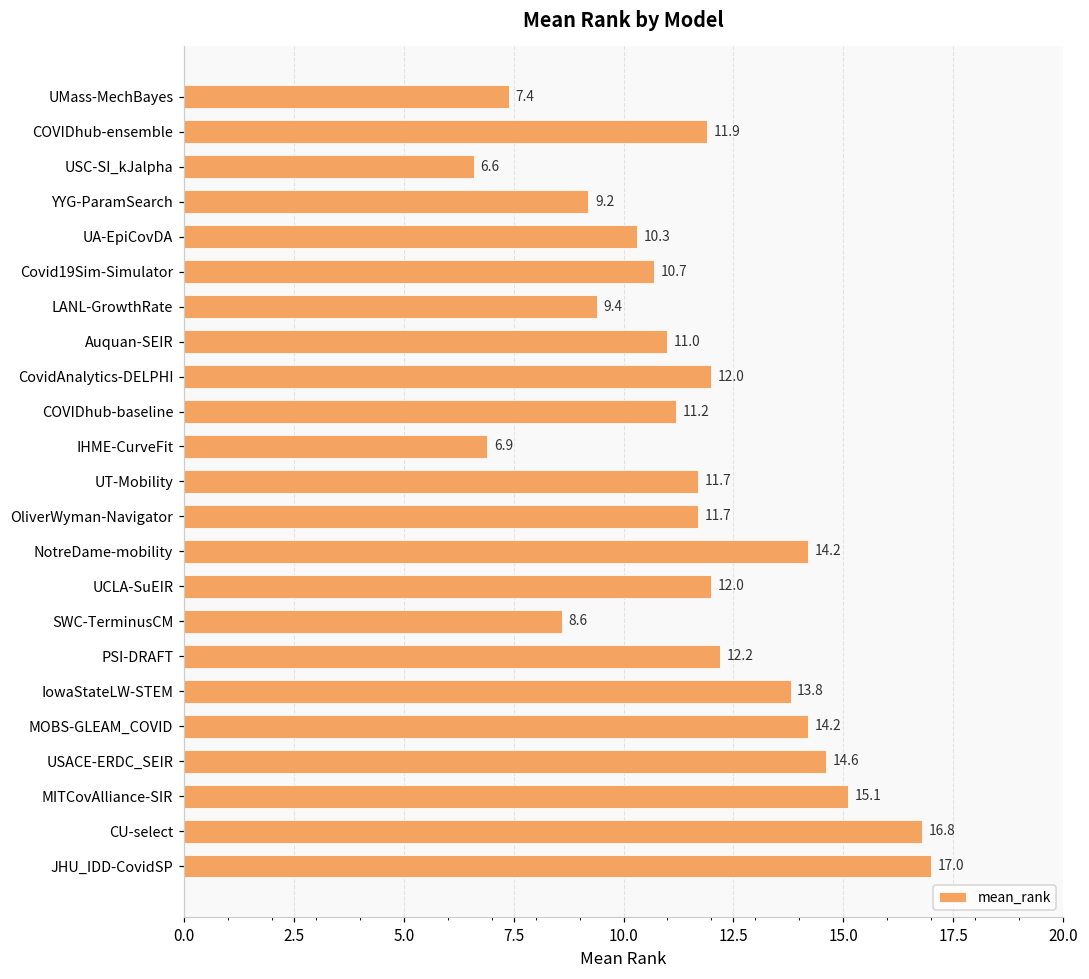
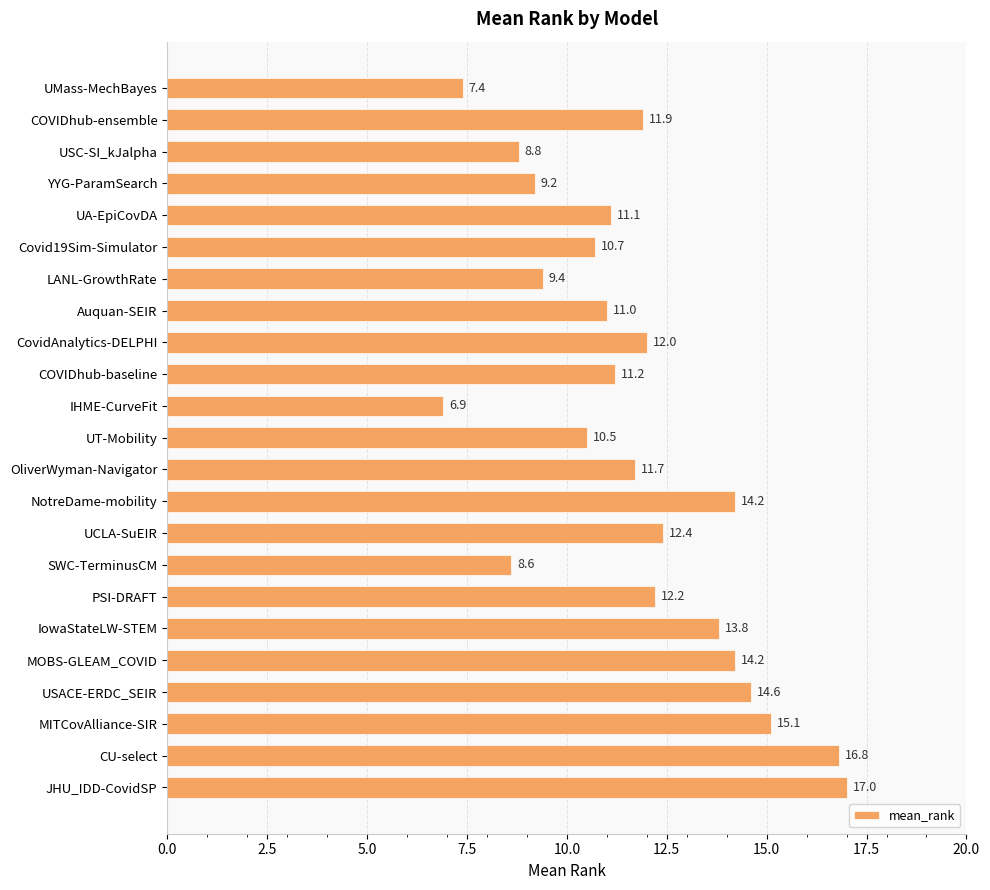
USC-SI_kJalpha: 6.6 -> 8.8
UA-EpiCovDA: 10.3 -> 11.1
UT-Mobility: 11.7 -> 10.5
UCLA-SuEIR: 12.0 -> 12.4
